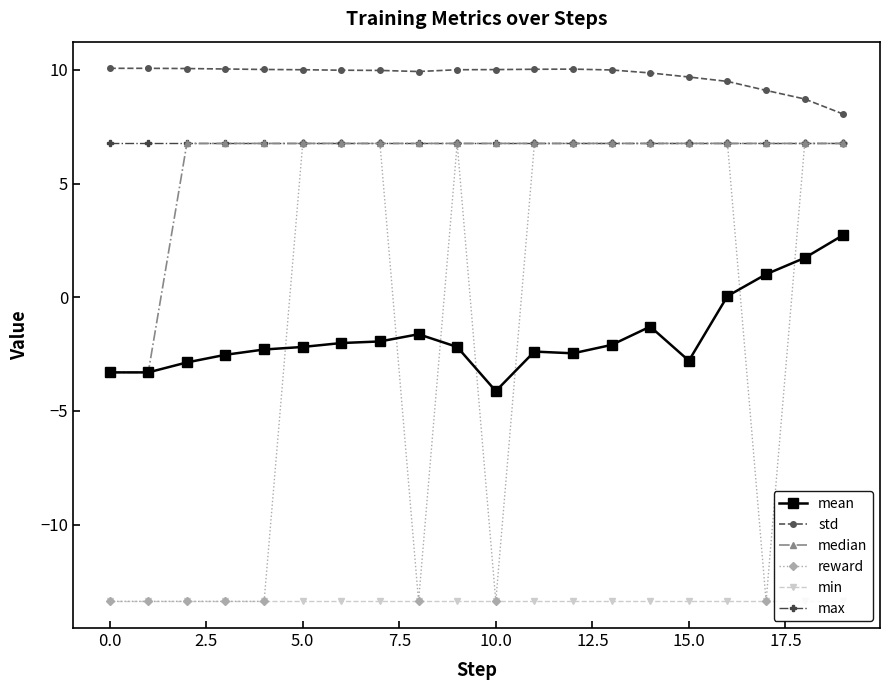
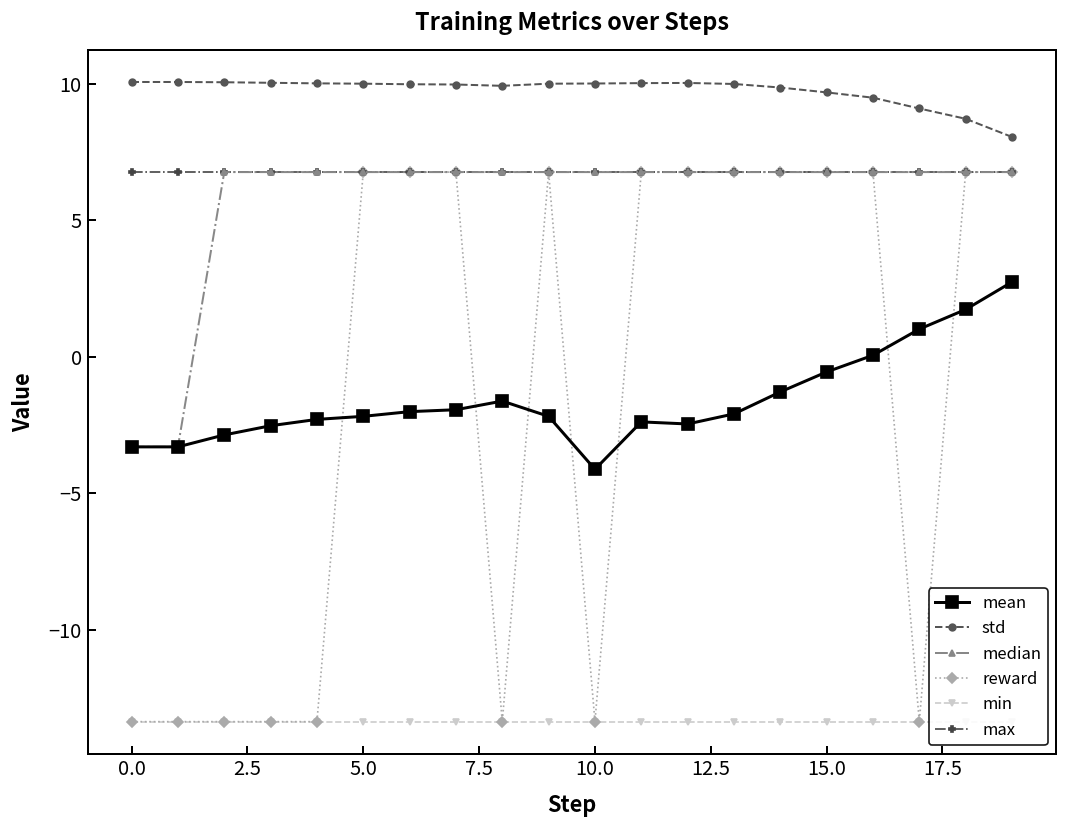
mean, 15.0: -2.8 -> -0.6
